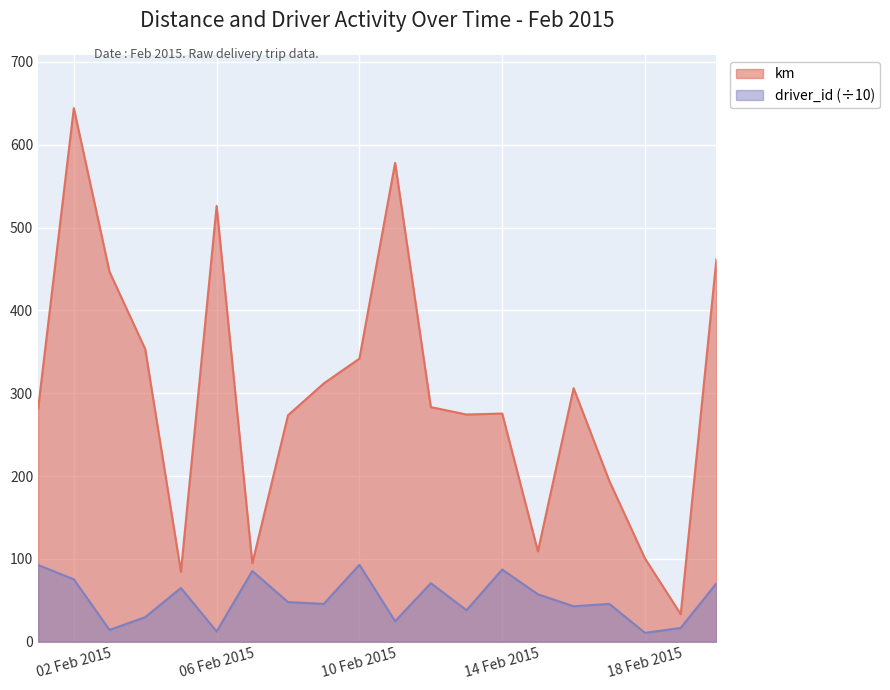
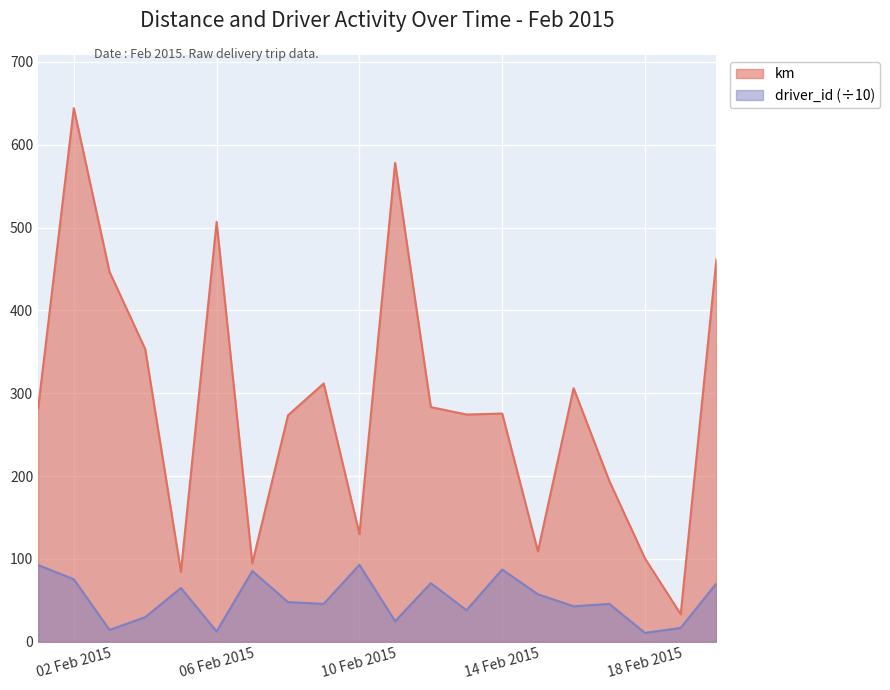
km, 06 Feb 2015: 530 -> 510
km, 10 Feb 2015: 340 -> 130
